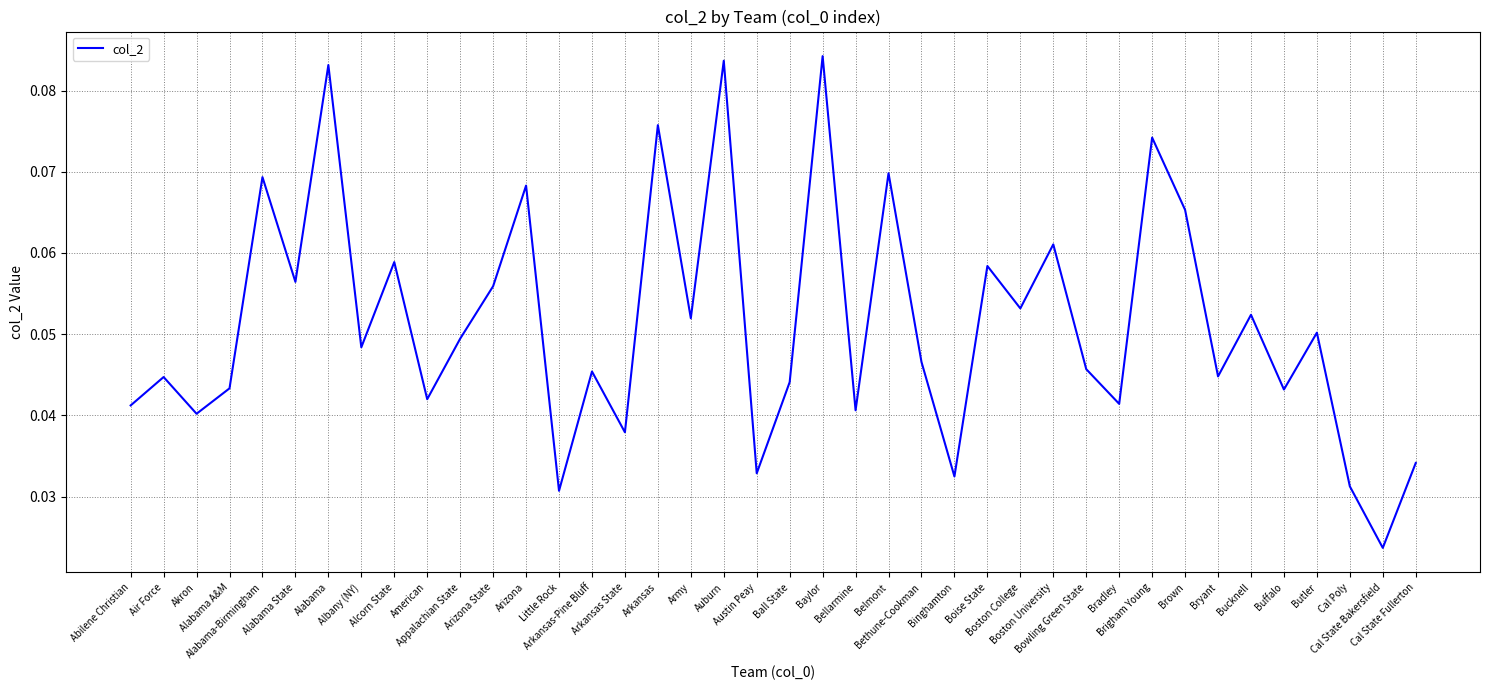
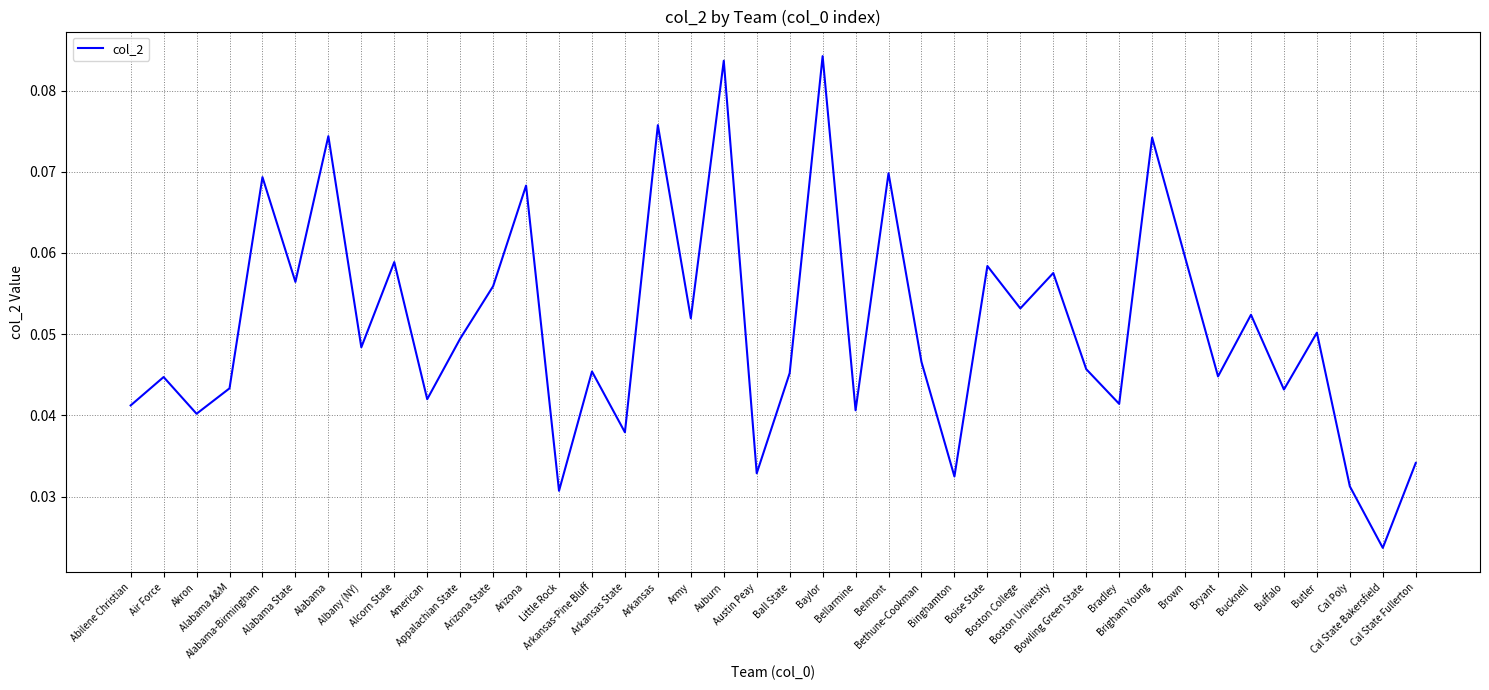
Alabama: 0.083 -> 0.074
Ball State: 0.044 -> 0.045
Boston University: 0.061 -> 0.058
Brown: 0.065 -> 0.059
